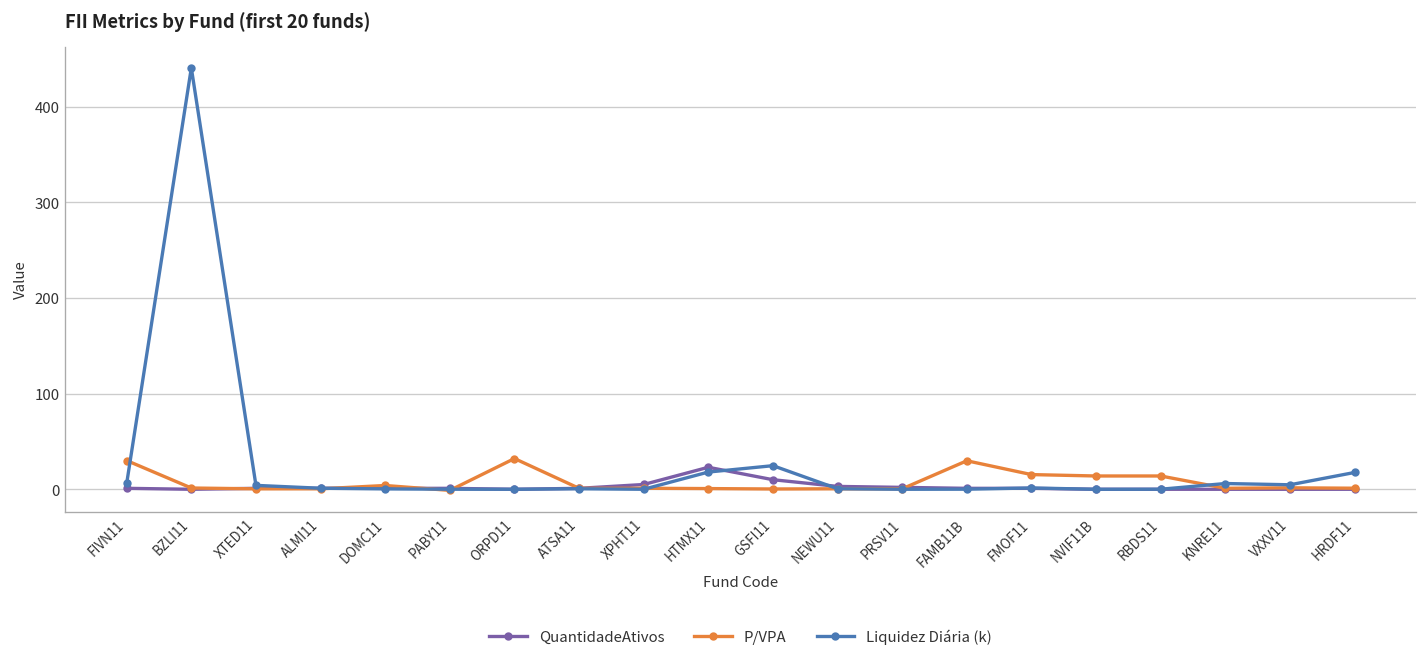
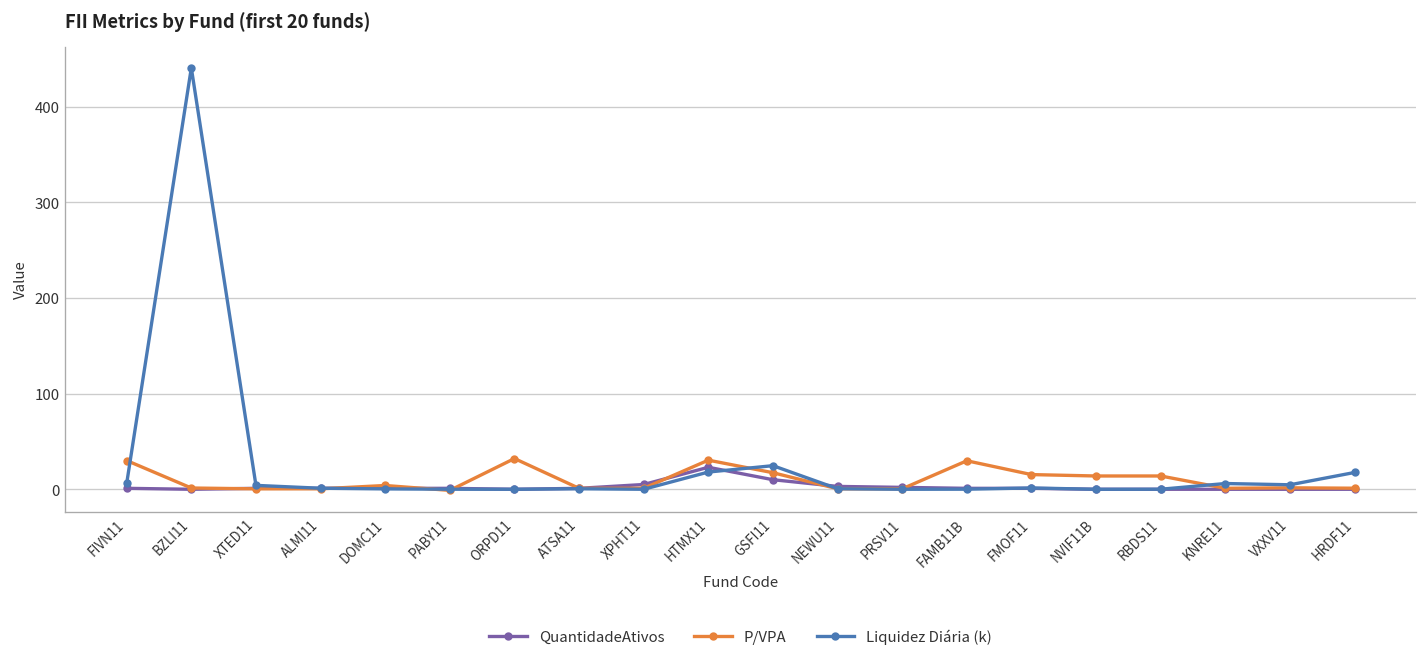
P/VPA, HTMX11: 0 -> 30
P/VPA, GSFI11: 0 -> 20
